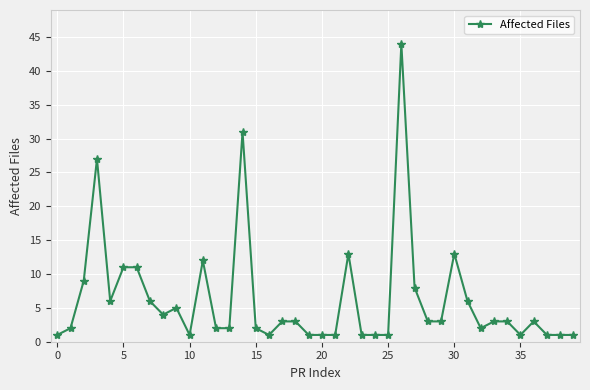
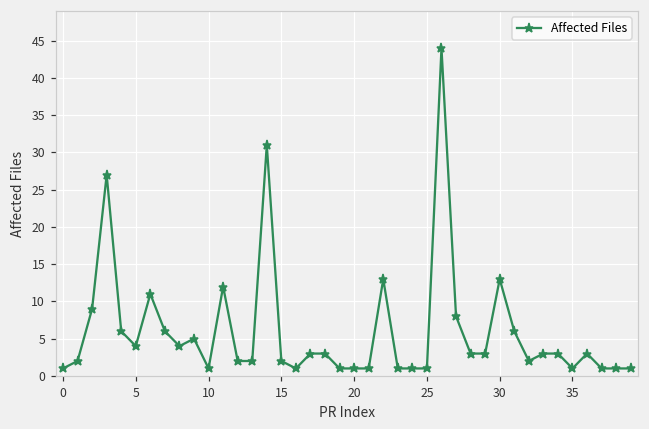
5: 11 -> 4
